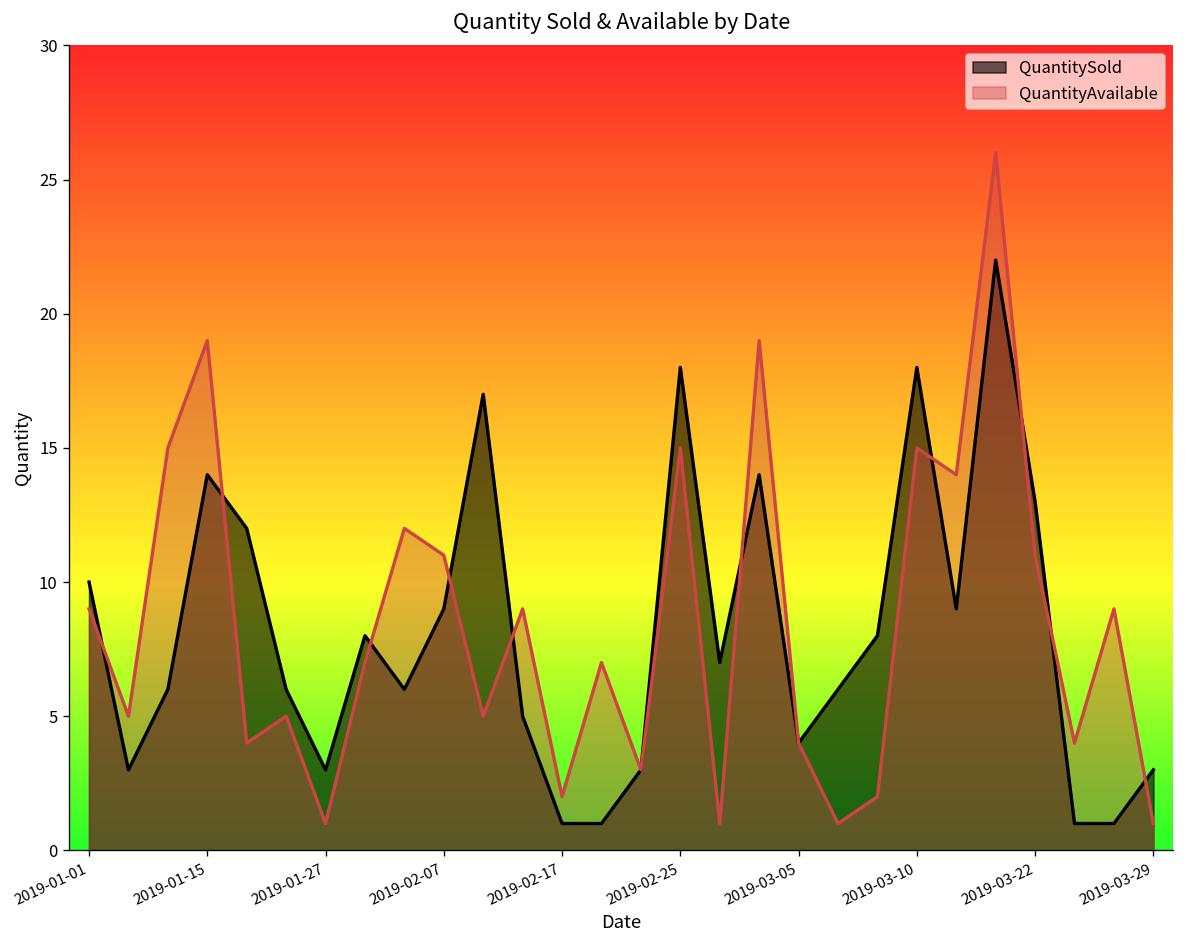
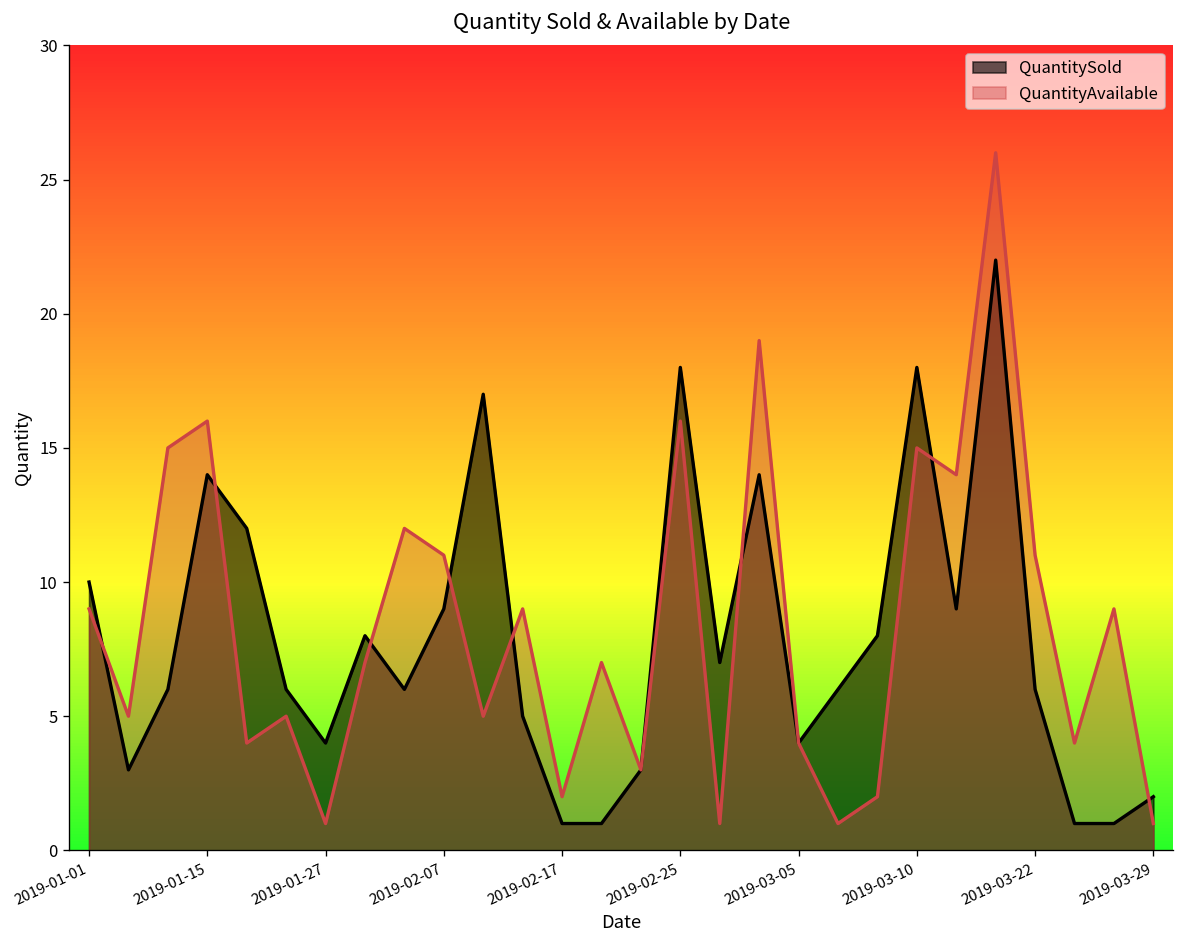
QuantityAvailable, 2019-01-15: 19 -> 16
QuantitySold, 2019-01-27: 3 -> 4
QuantityAvailable, 2019-02-25: 15 -> 16
QuantitySold, 2019-03-22: 13 -> 6
QuantitySold, 2019-03-29: 3 -> 2
